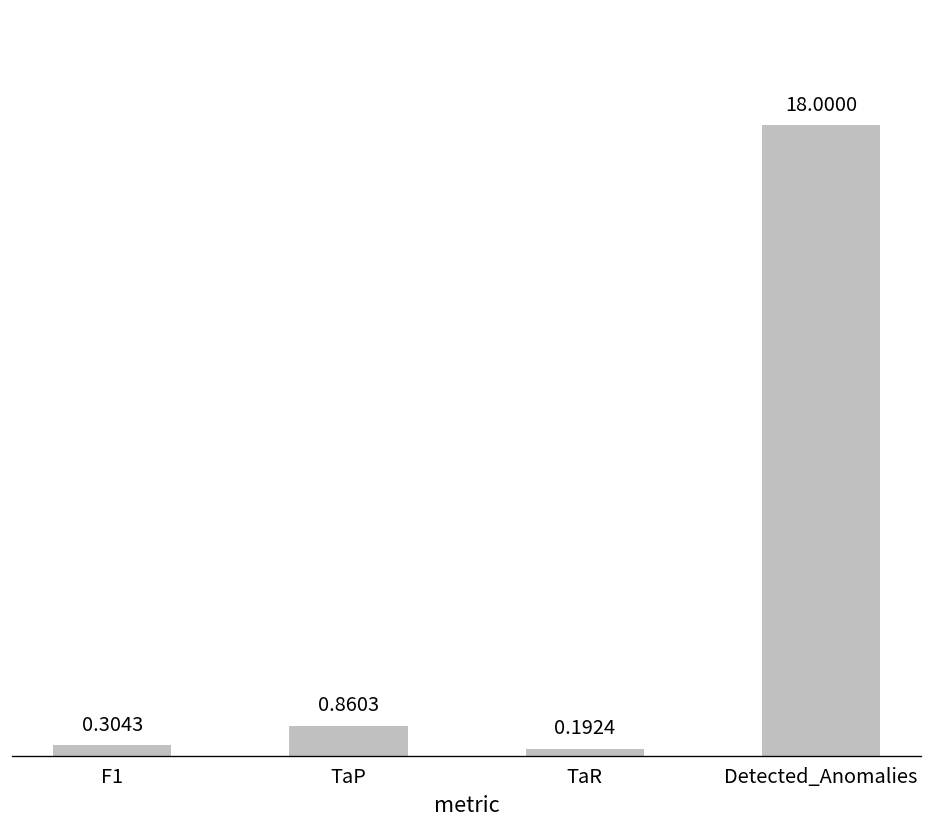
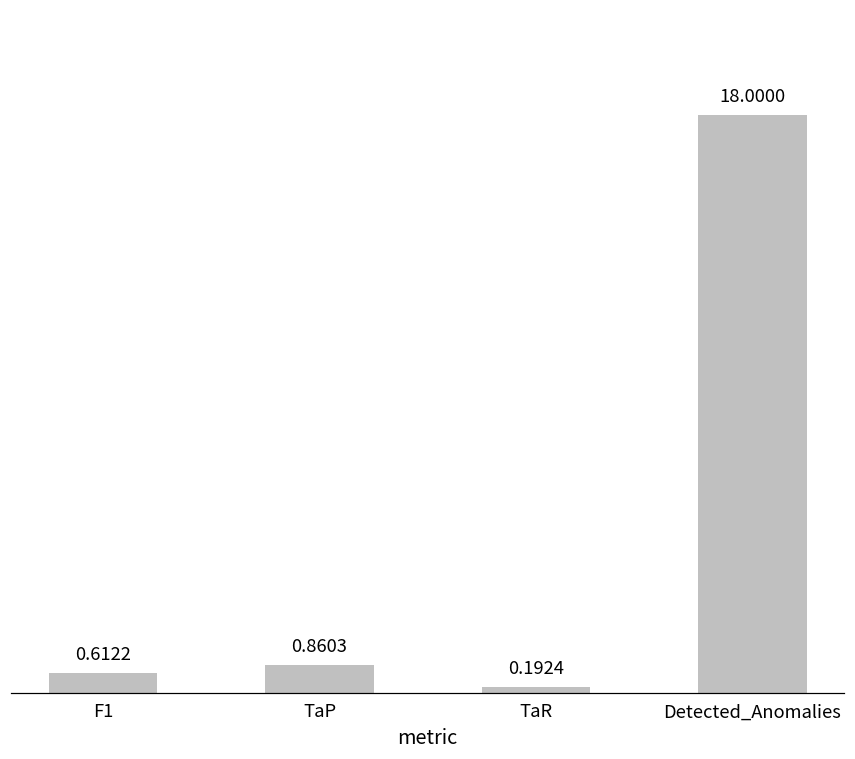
F1: 0.3043 -> 0.6122
